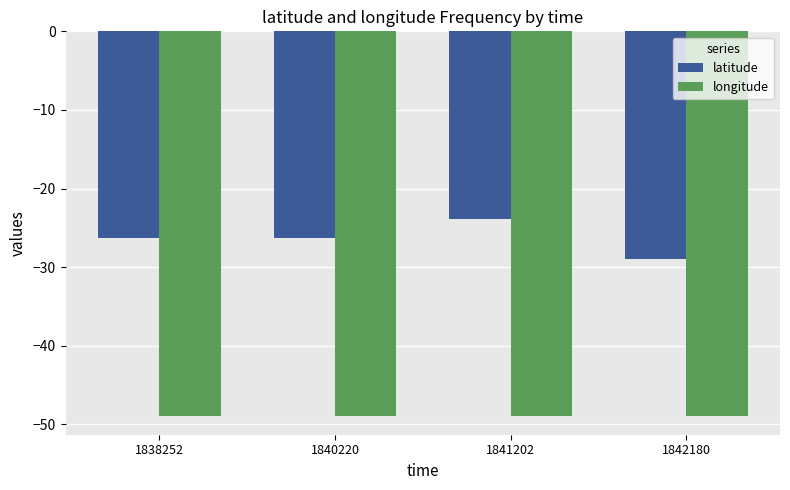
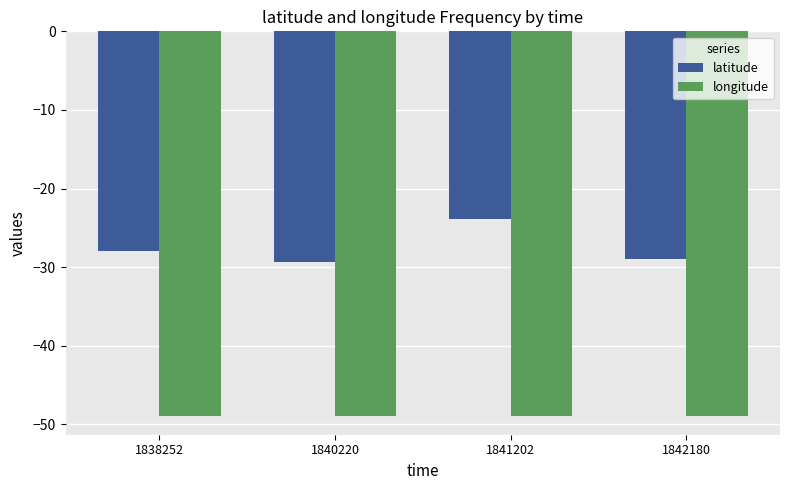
latitude, 1838252: -26 -> -28
latitude, 1840220: -26 -> -29
